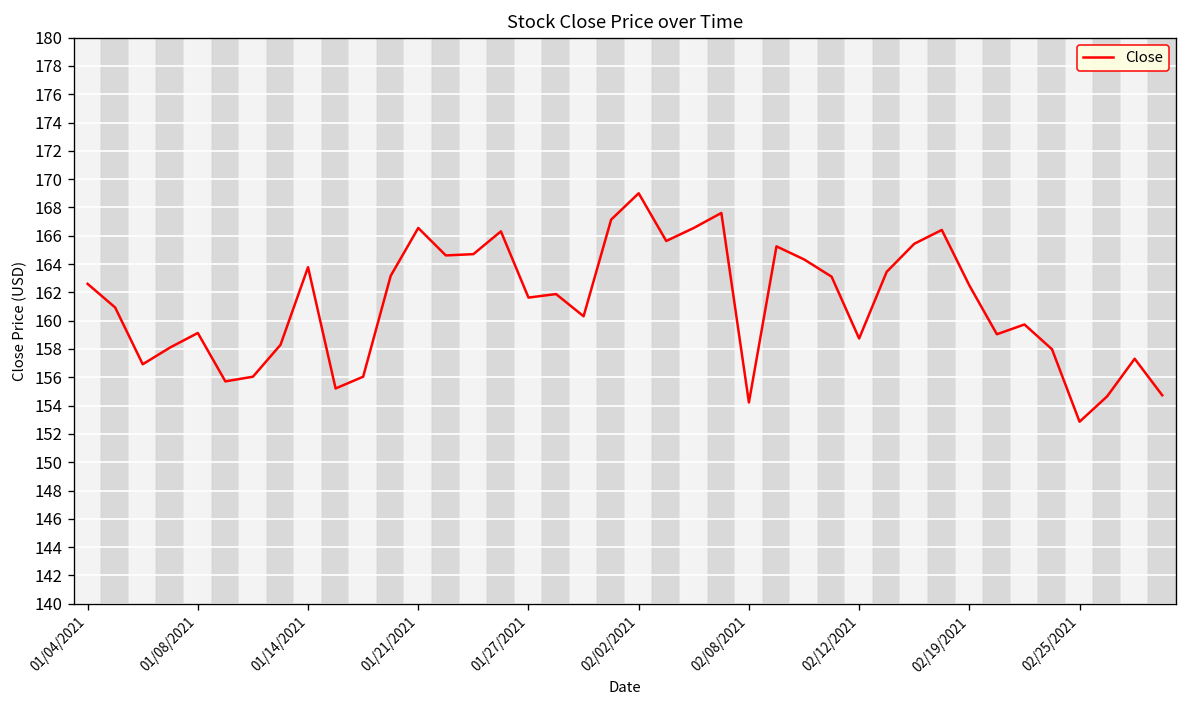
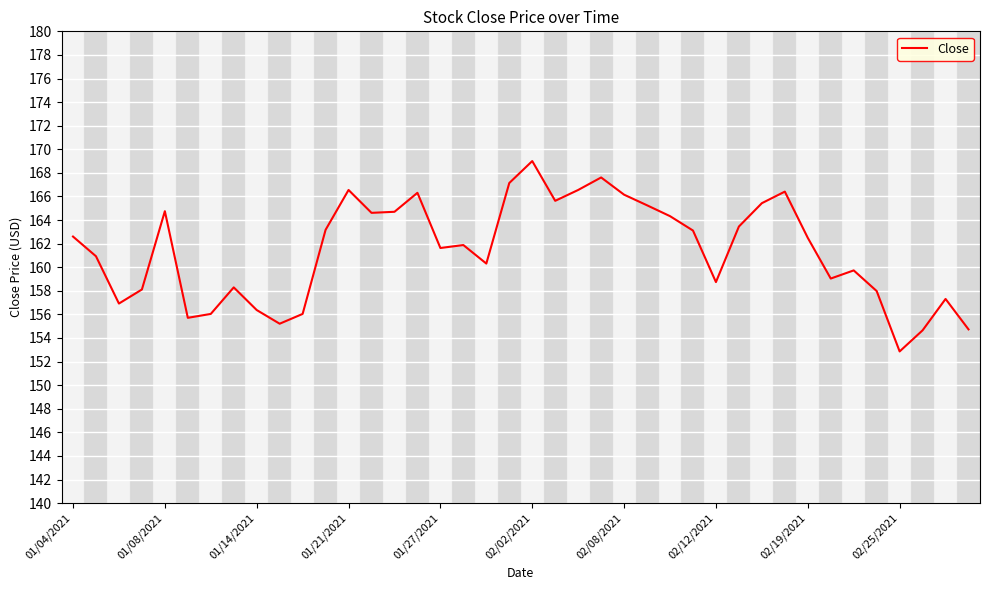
01/08/2021: 159.1 -> 164.8
01/14/2021: 163.8 -> 156.4
02/08/2021: 154.2 -> 166.2
